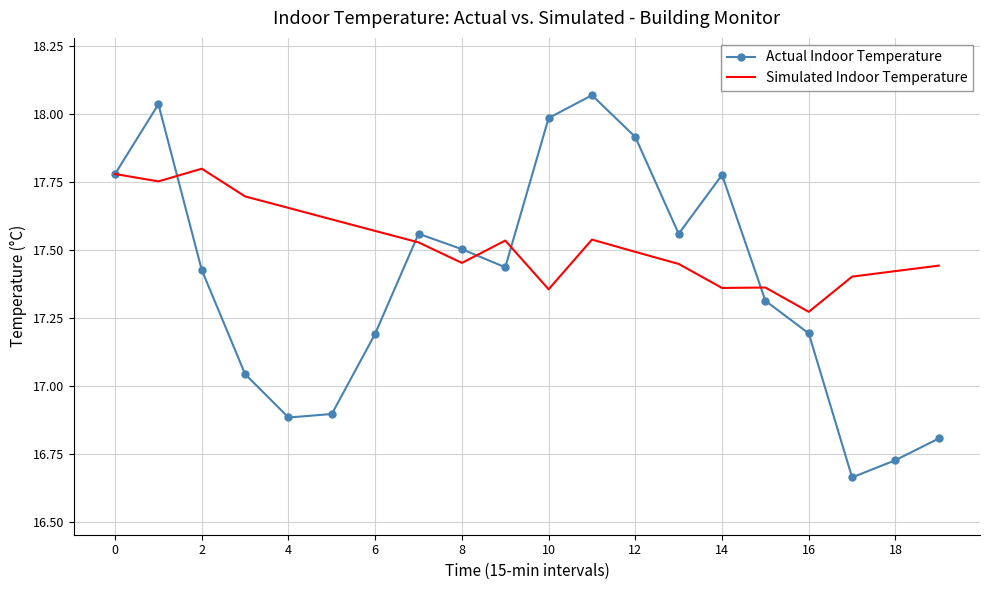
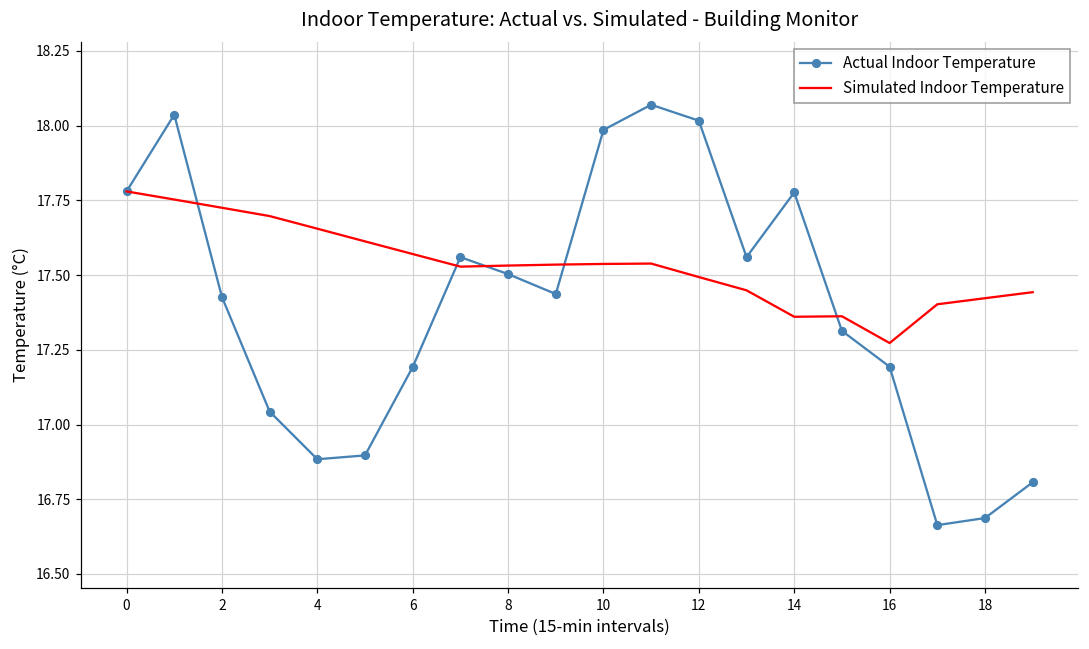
Simulated Indoor Temperature, 2: 17.80 -> 17.73
Simulated Indoor Temperature, 8: 17.45 -> 17.53
Simulated Indoor Temperature, 10: 17.36 -> 17.54
Actual Indoor Temperature, 12: 17.92 -> 18.02
Actual Indoor Temperature, 18: 16.73 -> 16.69
